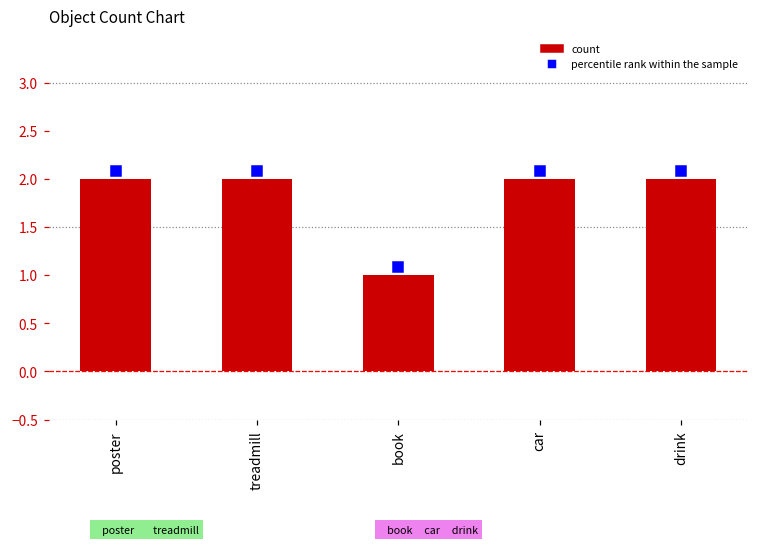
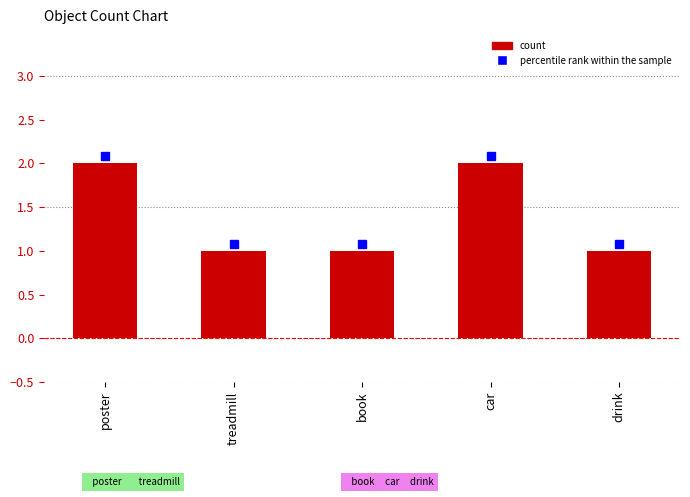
count, treadmill: 2 -> 1
count, drink: 2 -> 1
